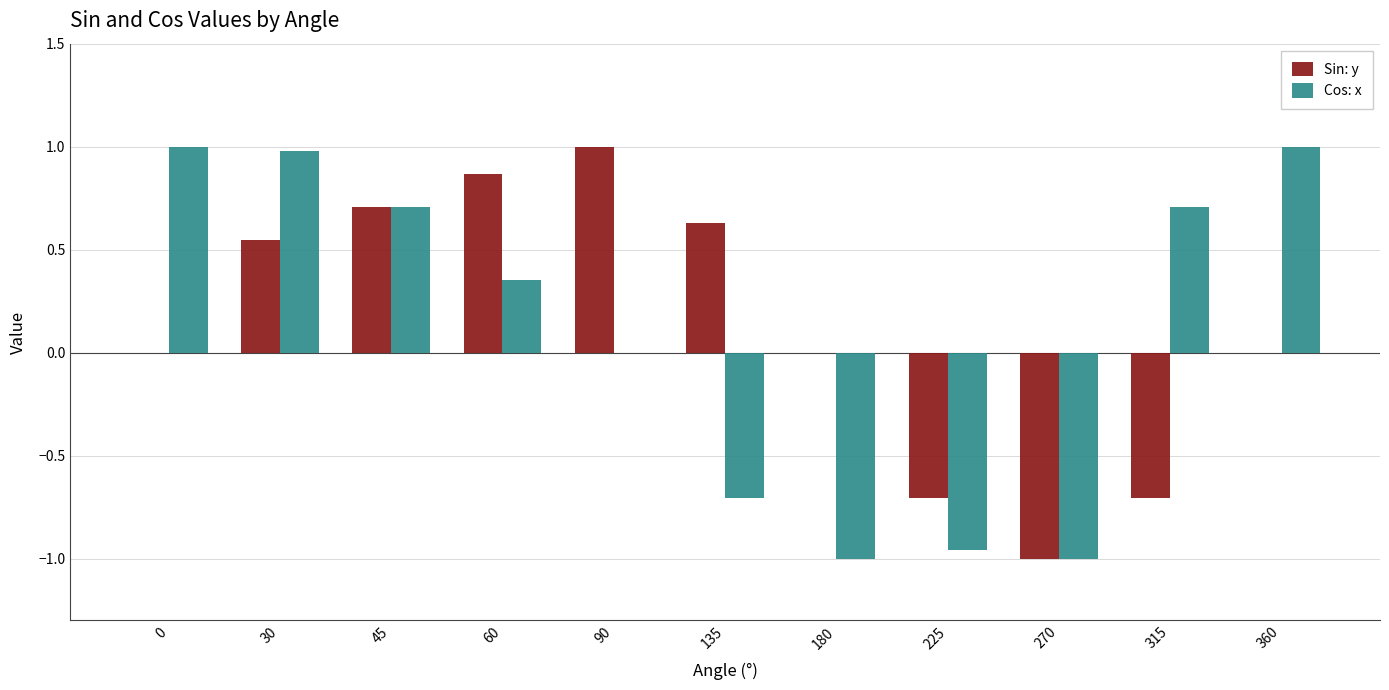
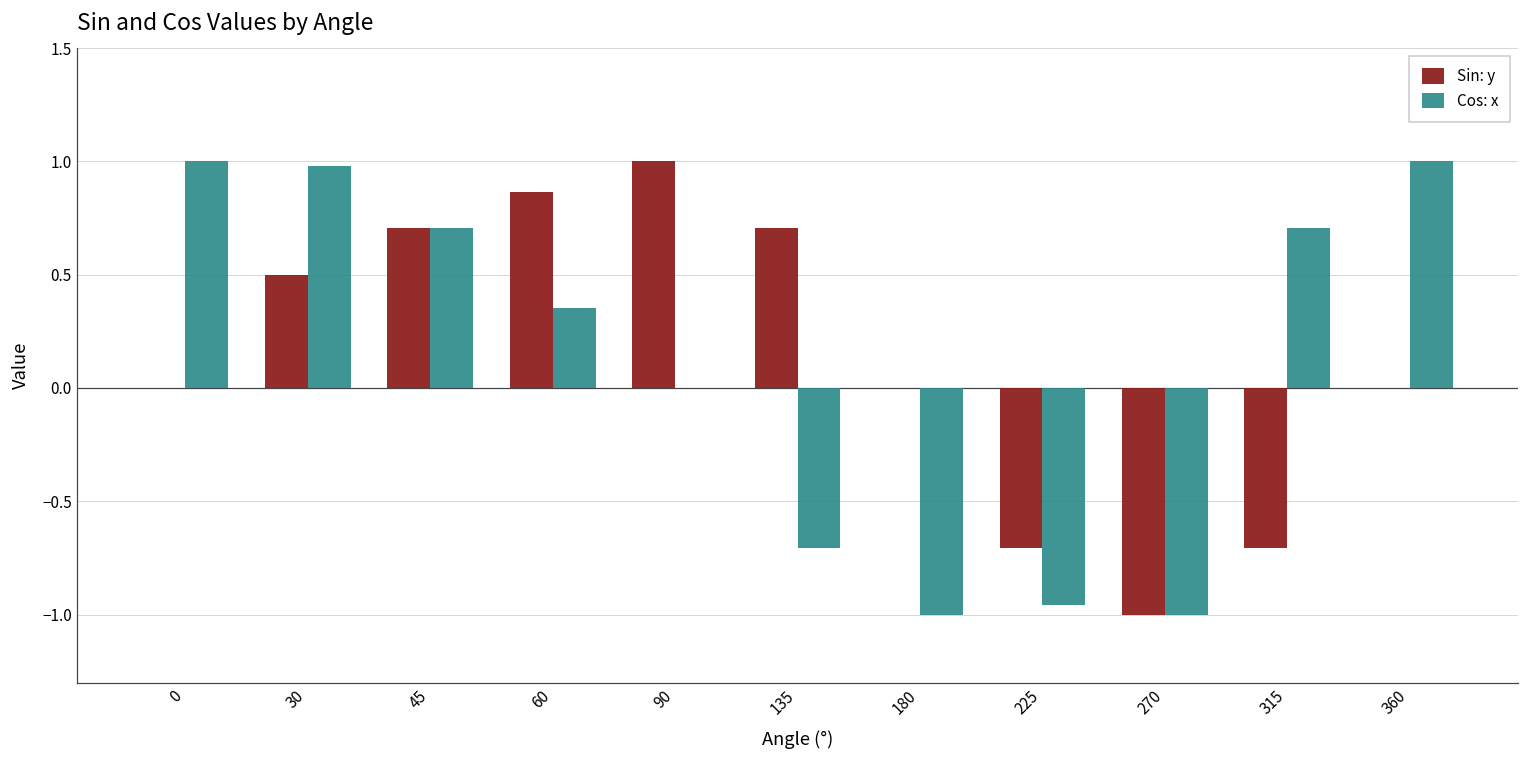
Sin: y, 30: 0.55 -> 0.50
Sin: y, 135: 0.63 -> 0.71
